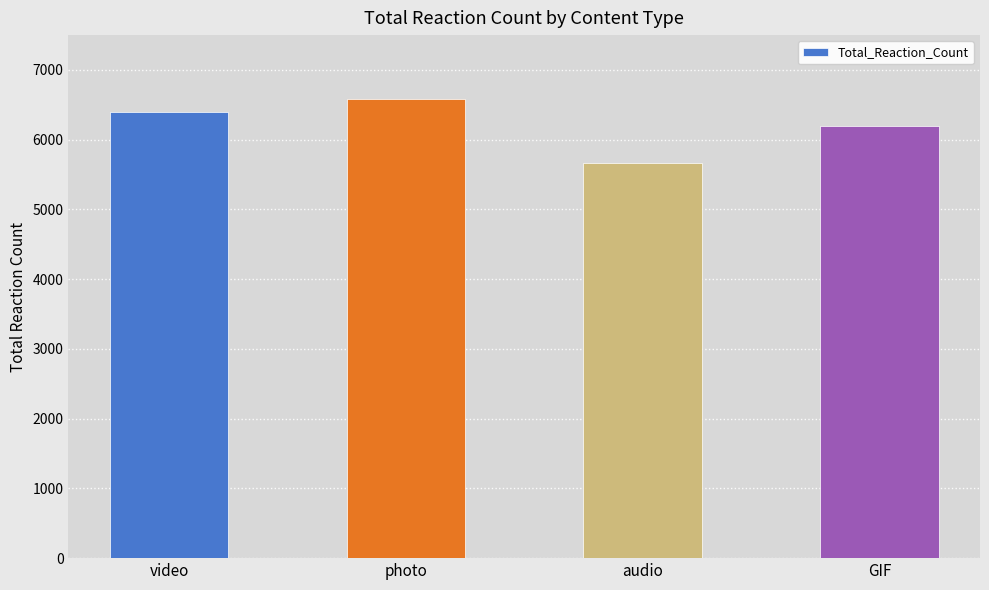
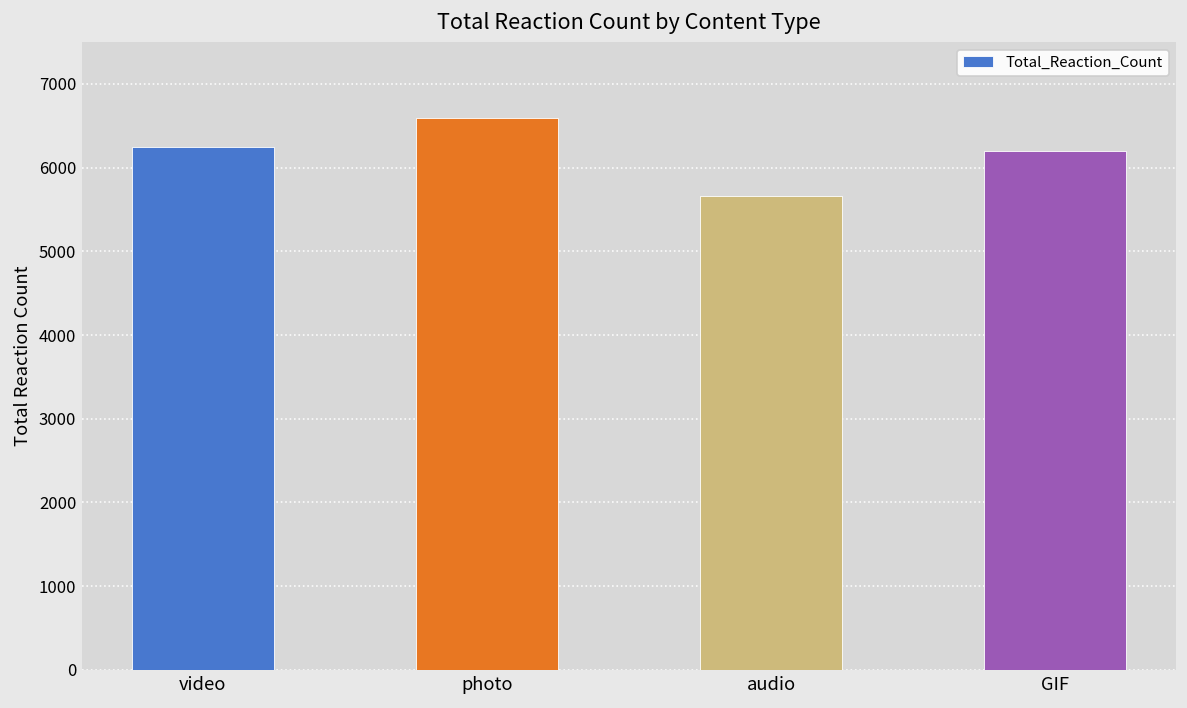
video: 6400 -> 6200
